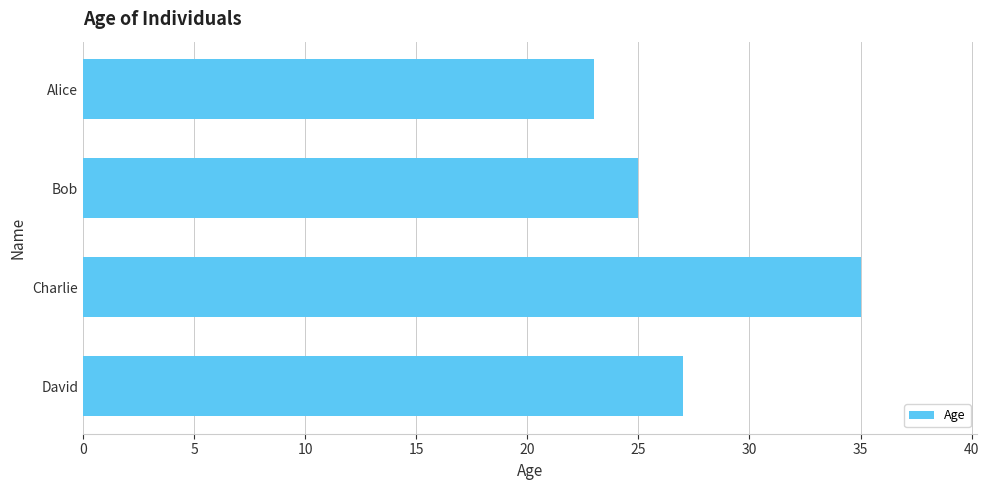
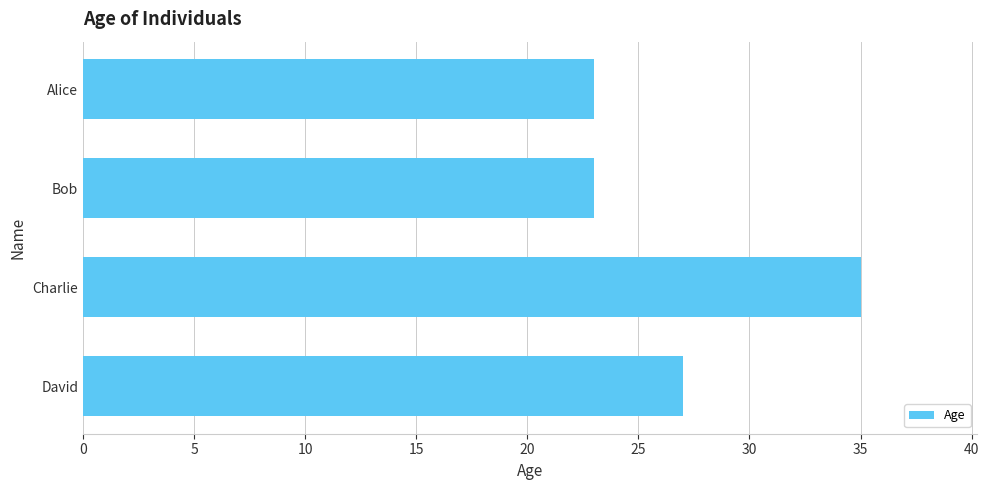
Bob: 25 -> 23
